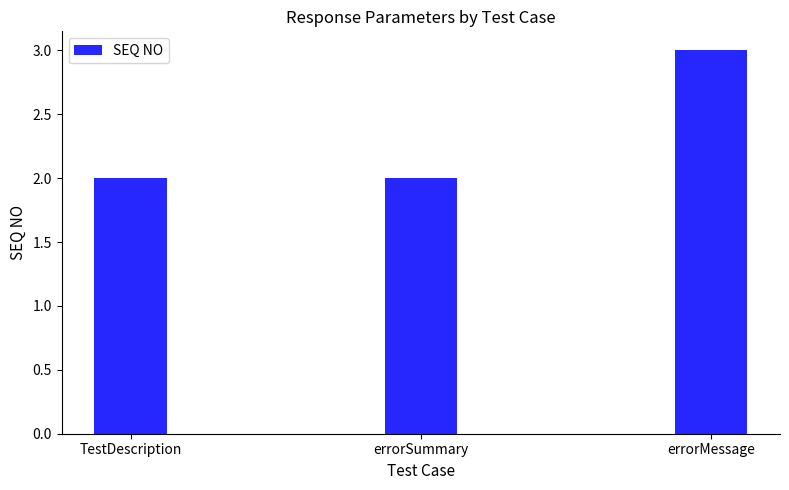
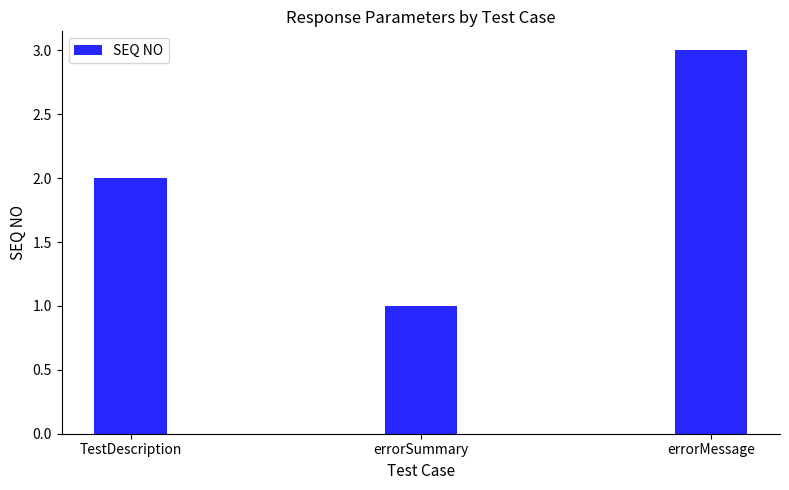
errorSummary: 2 -> 1
